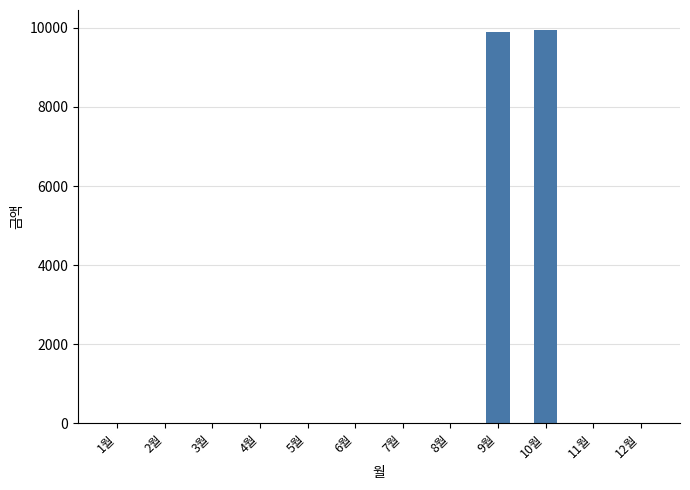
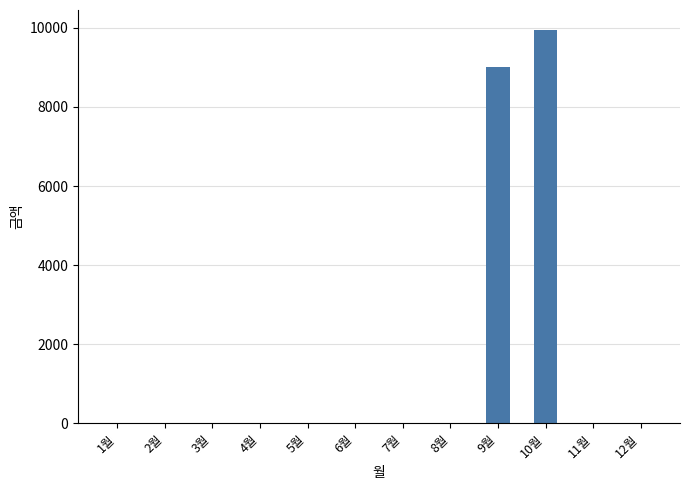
9월: 9900 -> 9000
